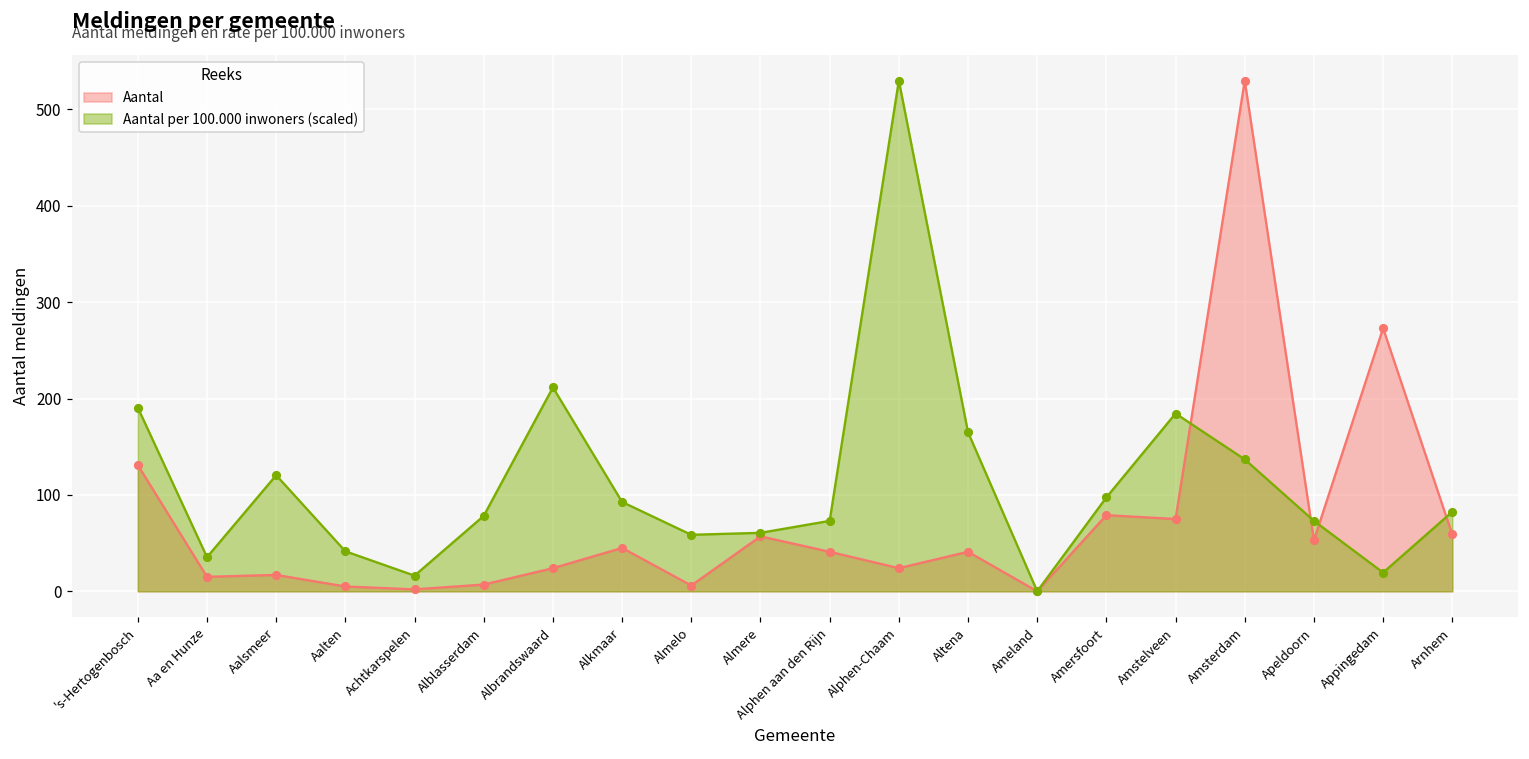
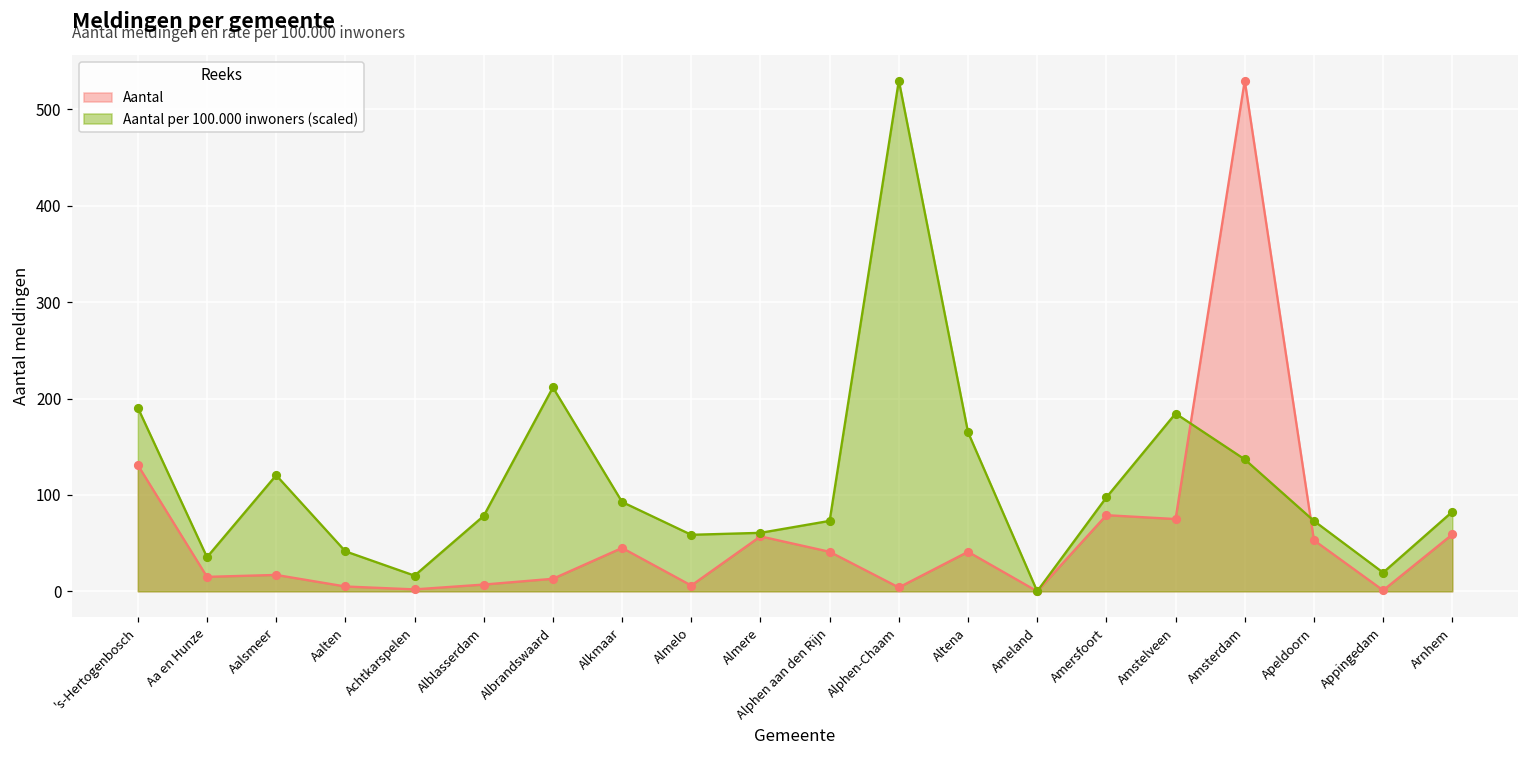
Aantal, Albrandswaard: 20 -> 10
Aantal, Alphen-Chaam: 20 -> 0
Aantal, Appingedam: 270 -> 0
